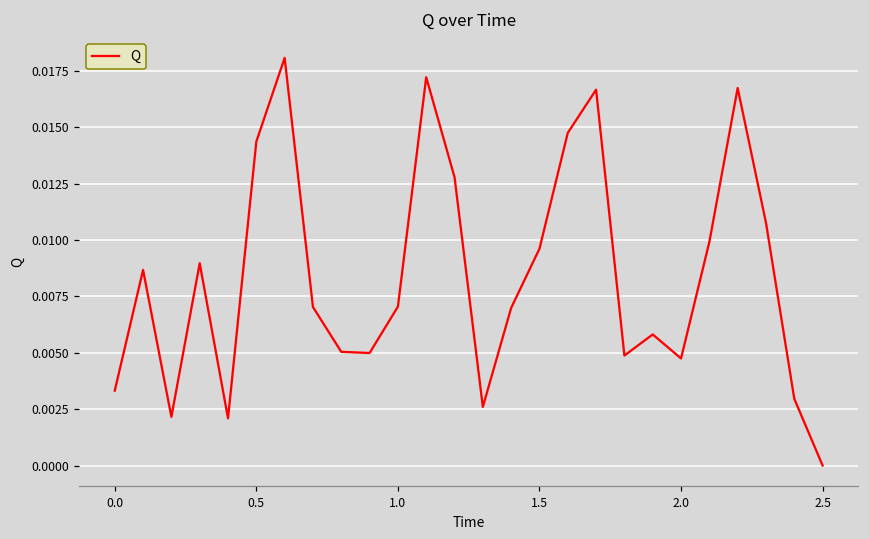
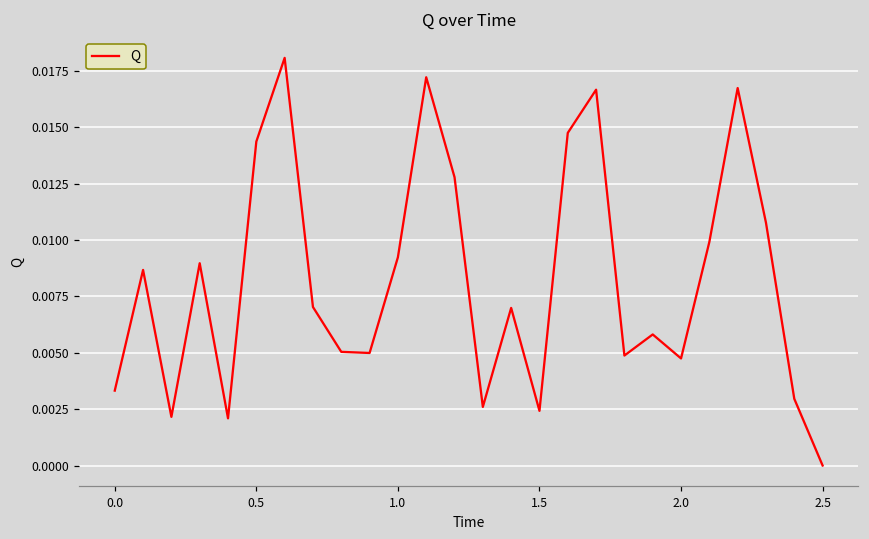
1.0: 0.0070 -> 0.0092
1.5: 0.0096 -> 0.0024
